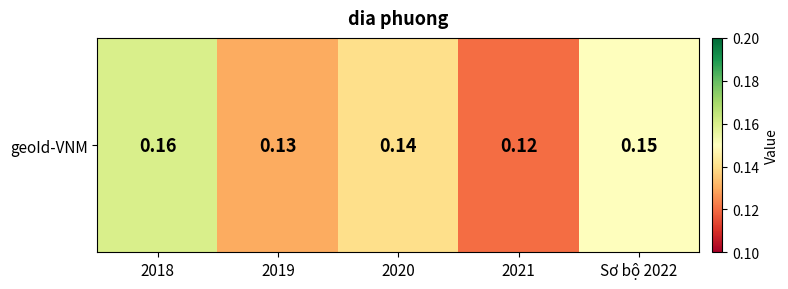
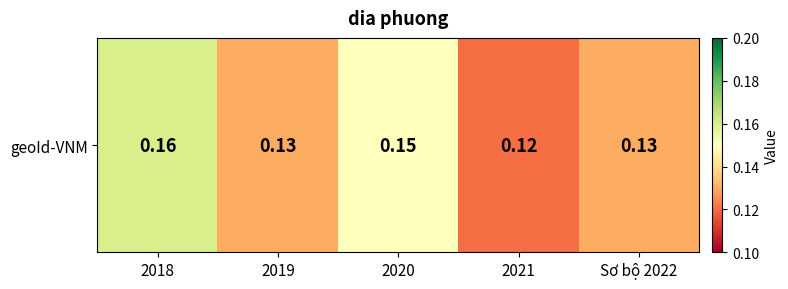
geoId-VNM, 2020: 0.14 -> 0.15
geoId-VNM, Sơ bộ 2022: 0.15 -> 0.13
